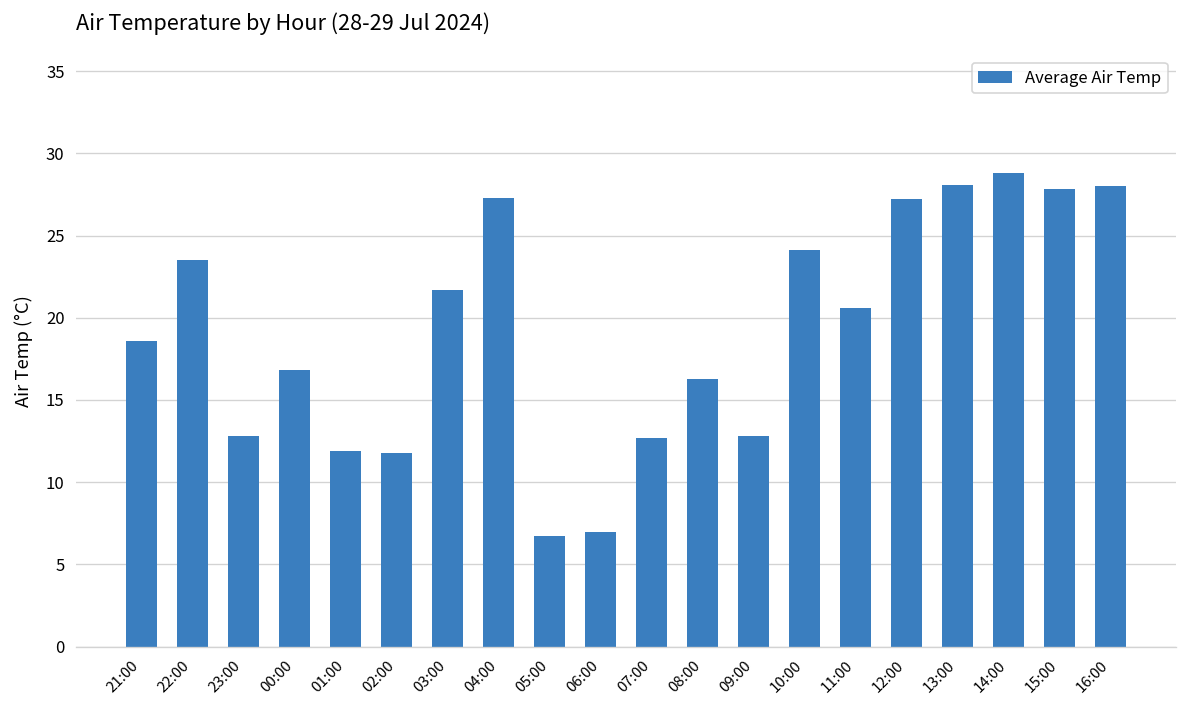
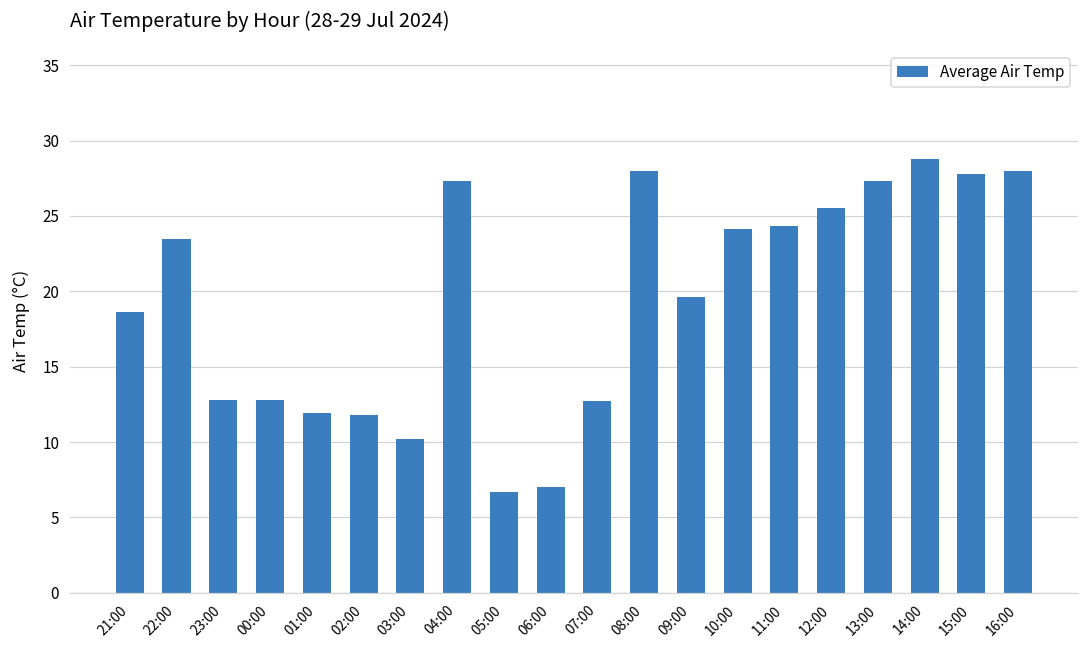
00:00: 16.8 -> 12.8
03:00: 21.7 -> 10.2
08:00: 16.3 -> 28.0
09:00: 12.8 -> 19.6
11:00: 20.6 -> 24.3
12:00: 27.2 -> 25.5
13:00: 28.1 -> 27.3
